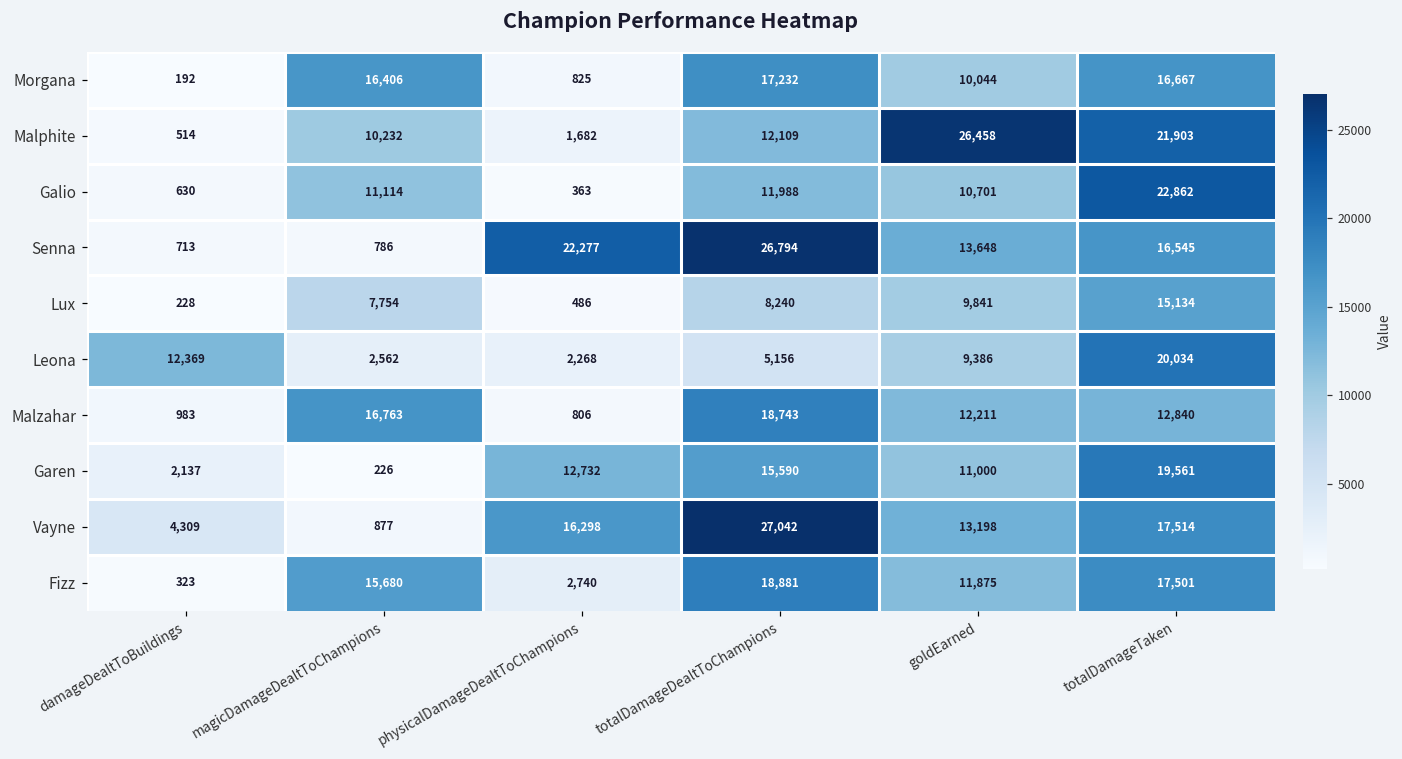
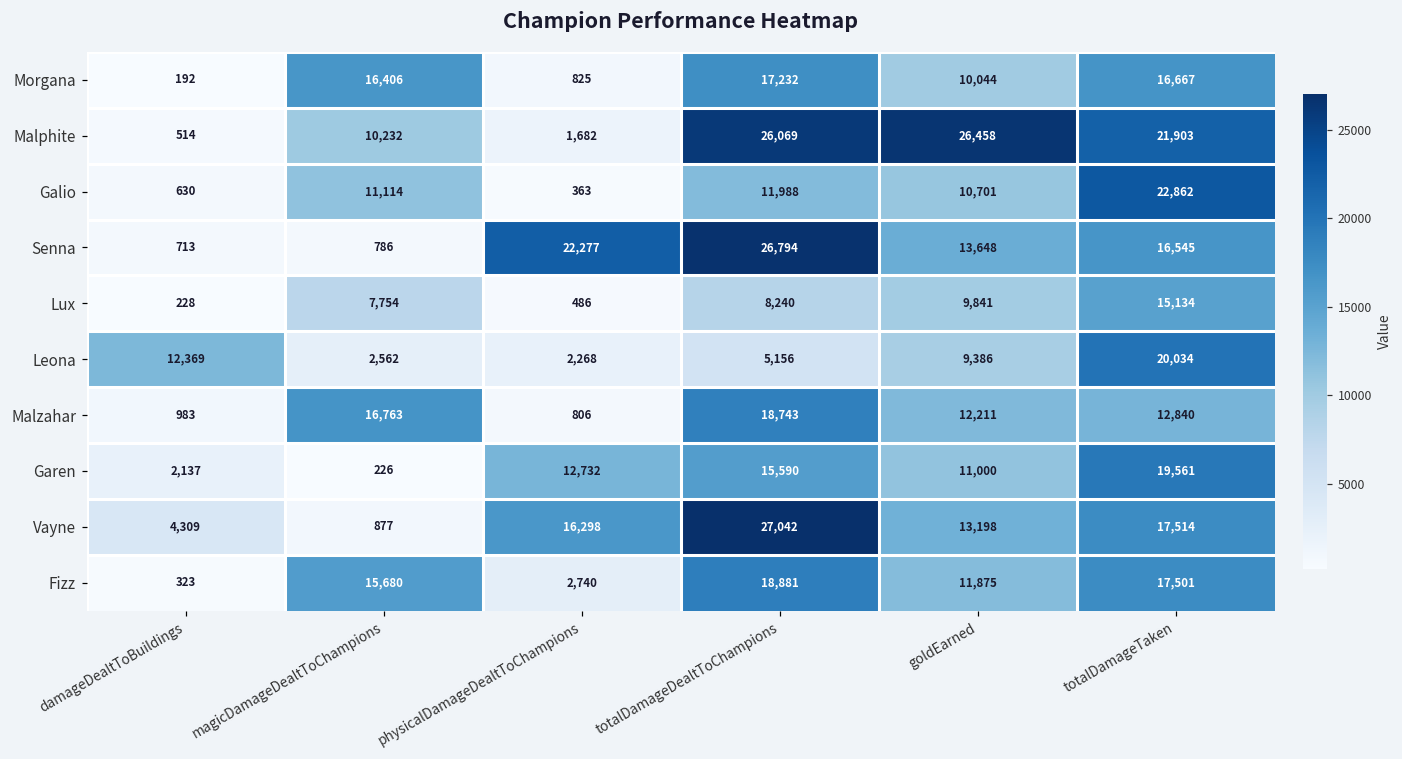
Malphite, totalDamageDealtToChampions: 12,109 -> 26,069
